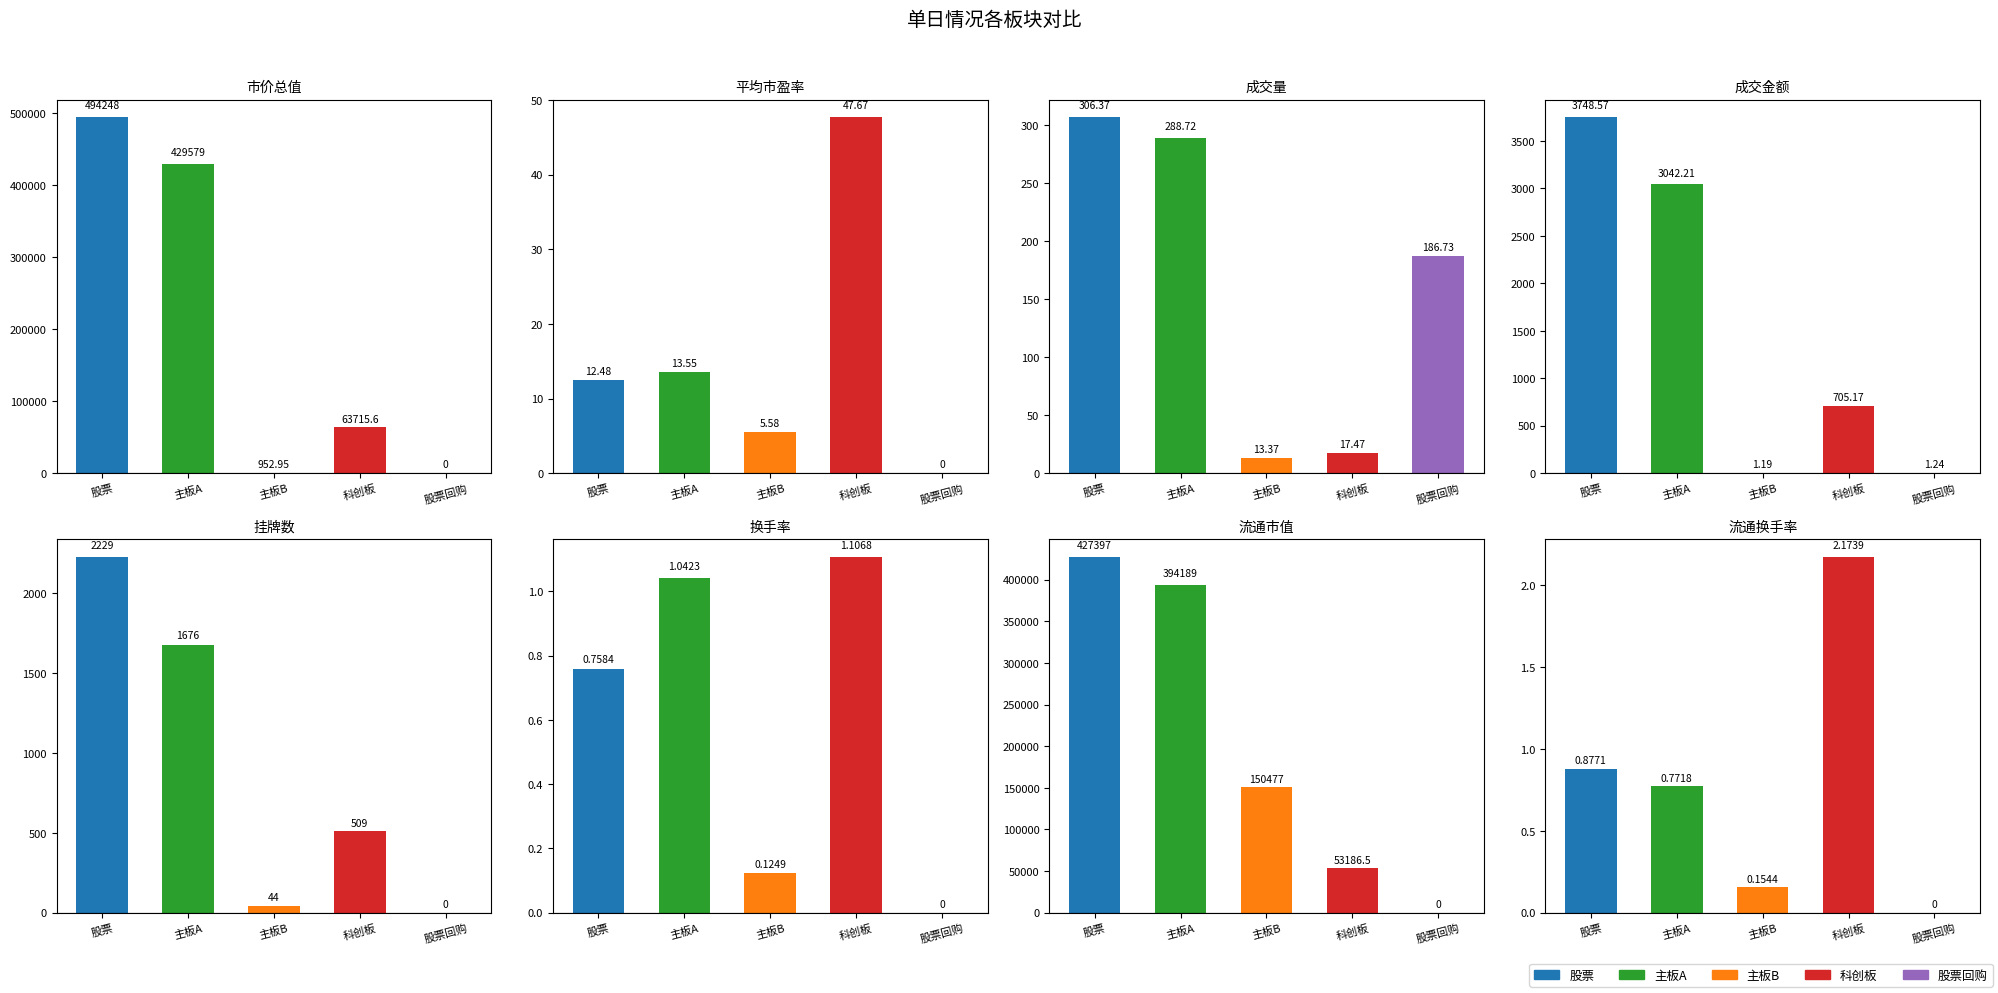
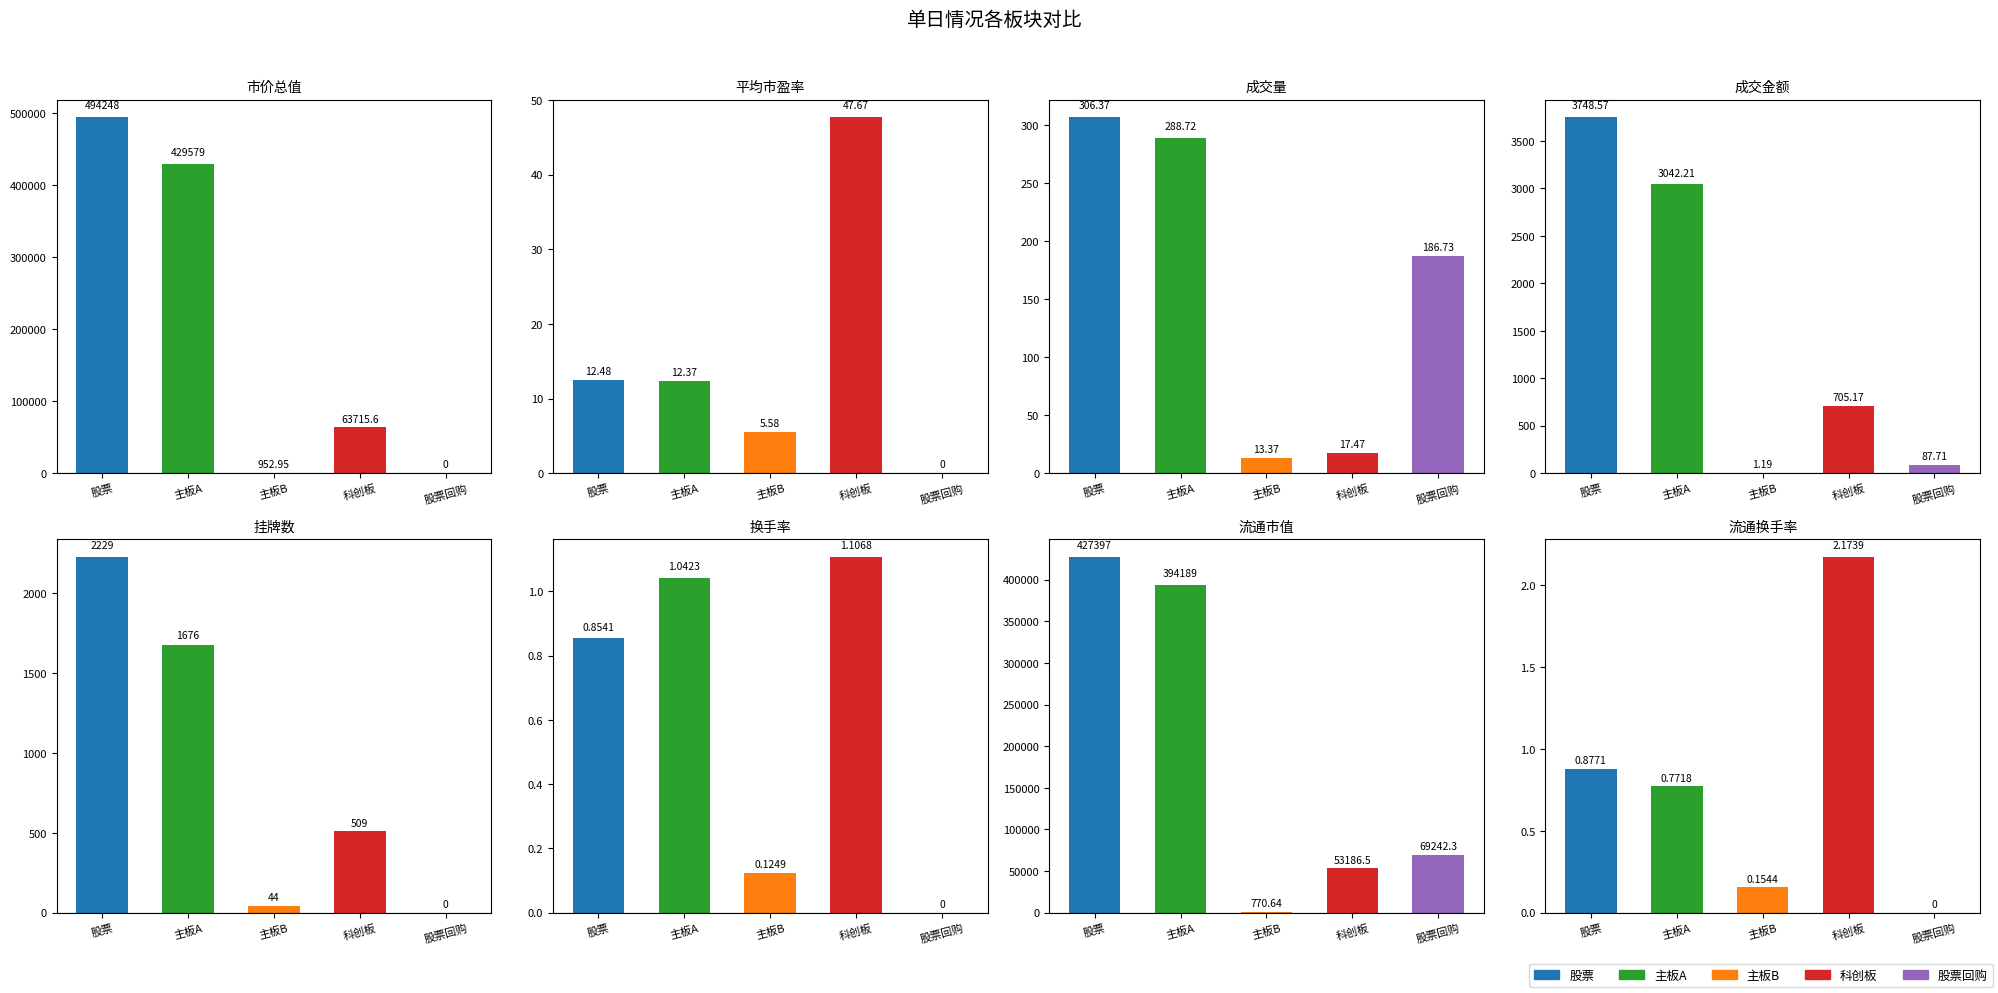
平均市盈率, 主板A: 13.55 -> 12.37
成交金额, 股票回购: 1.24 -> 87.71
换手率, 股票: 0.7584 -> 0.8541
流通市值, 主板B: 150477 -> 770.64
流通市值, 股票回购: 0 -> 69242.3
